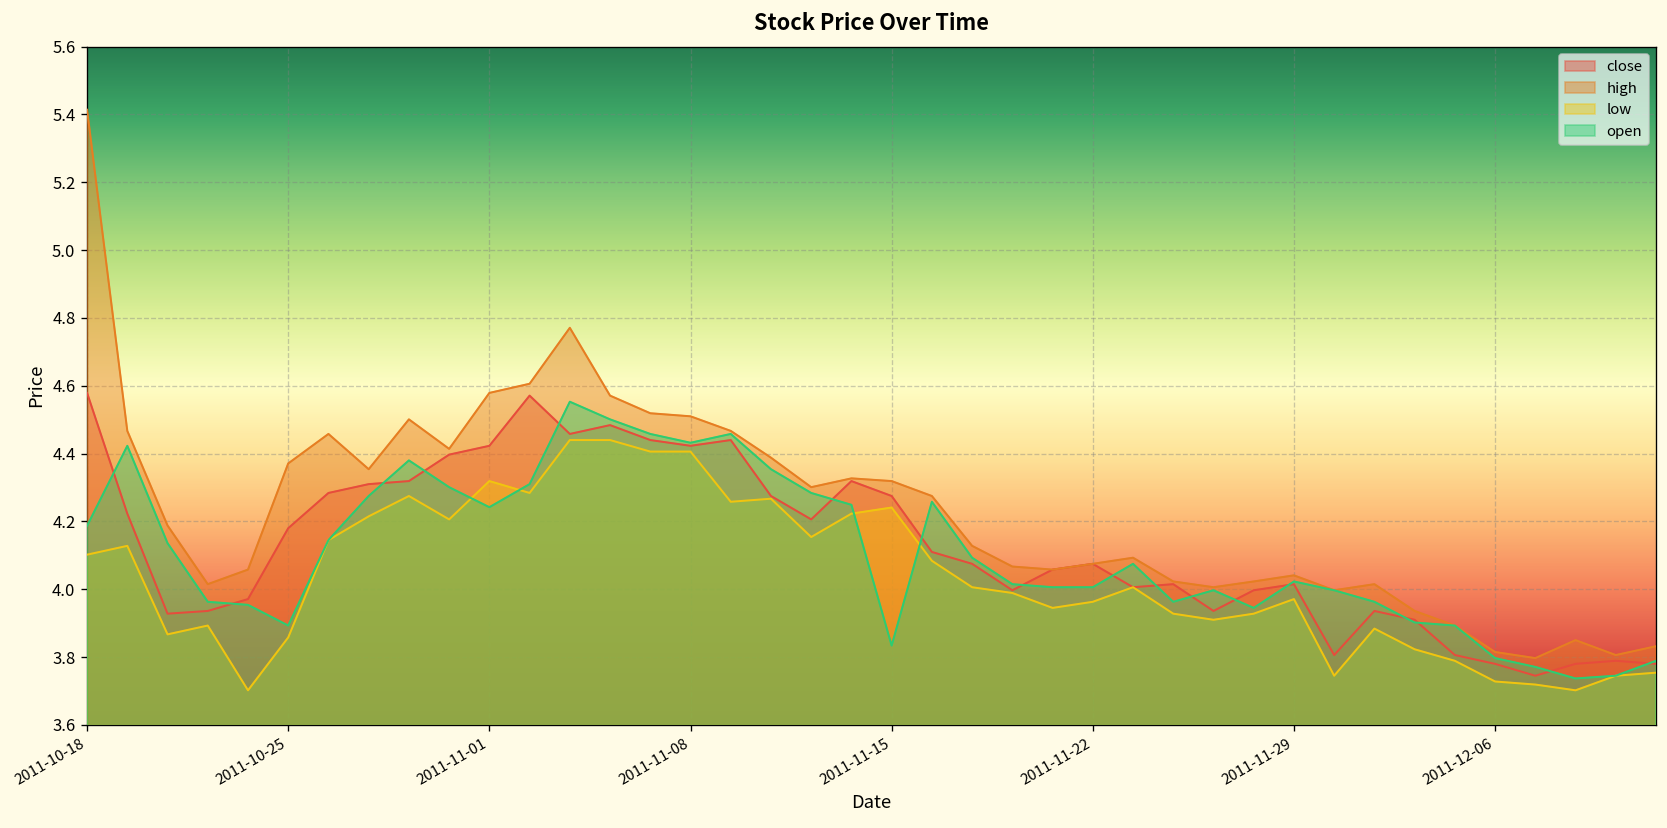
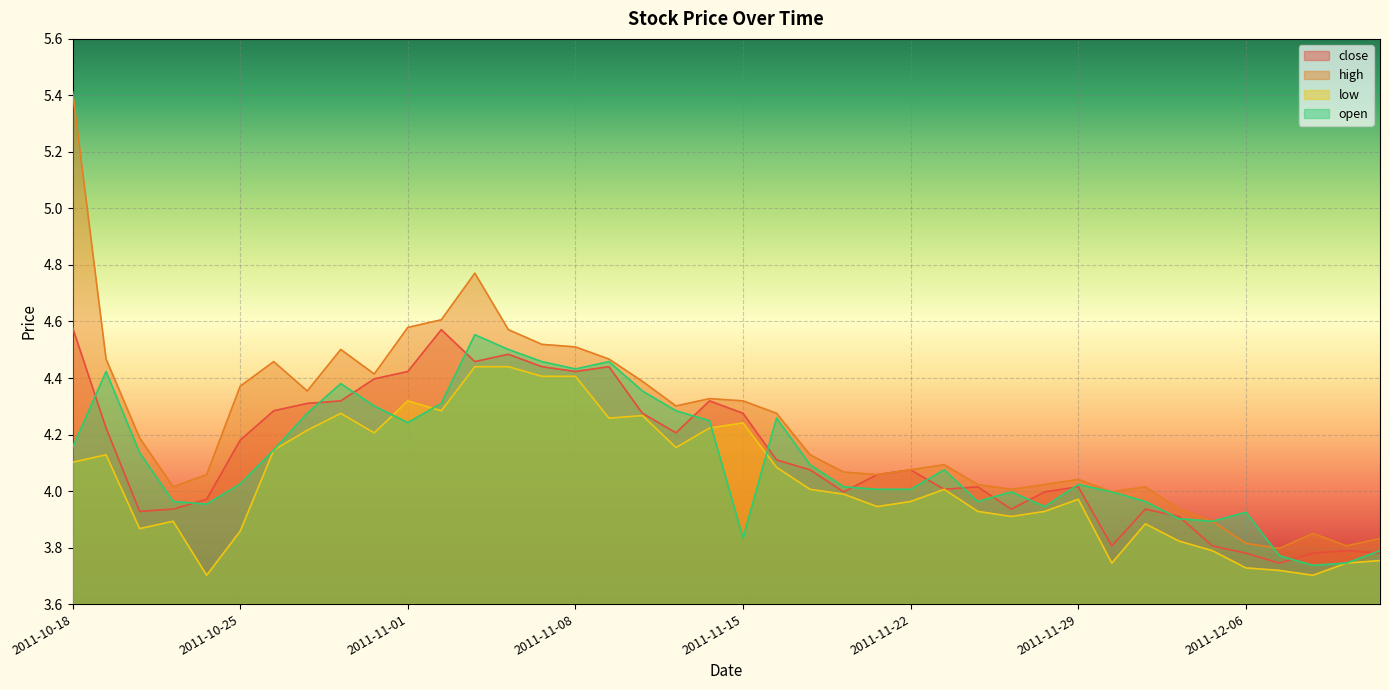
open, 2011-10-18: 4.19 -> 4.15
open, 2011-10-25: 3.89 -> 4.03
open, 2011-12-06: 3.80 -> 3.93
